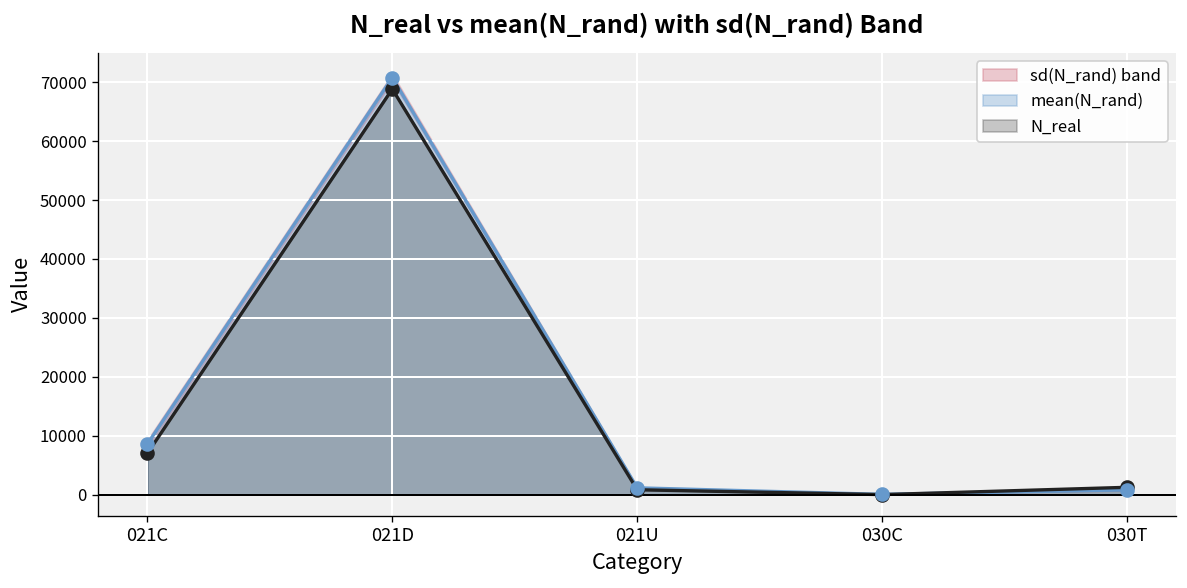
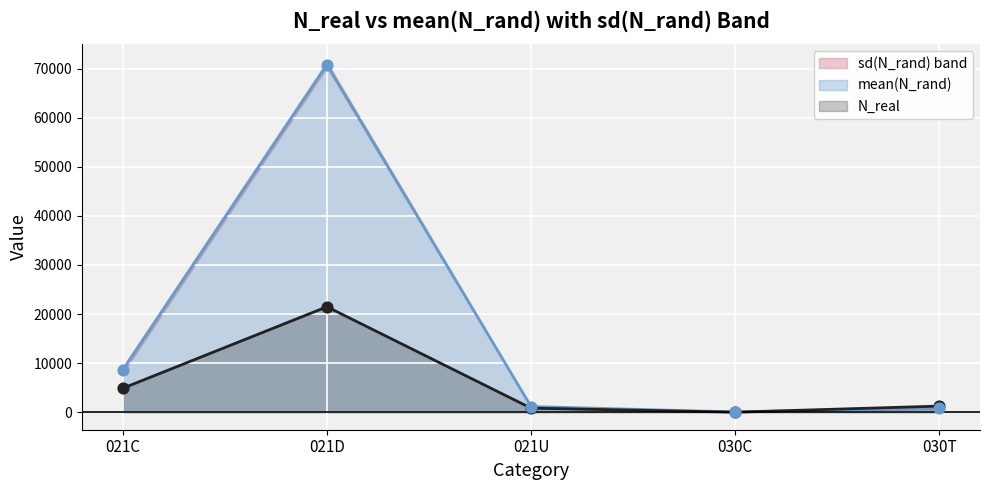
N_real, 021C: 7000 -> 5000
N_real, 021D: 69000 -> 21000
